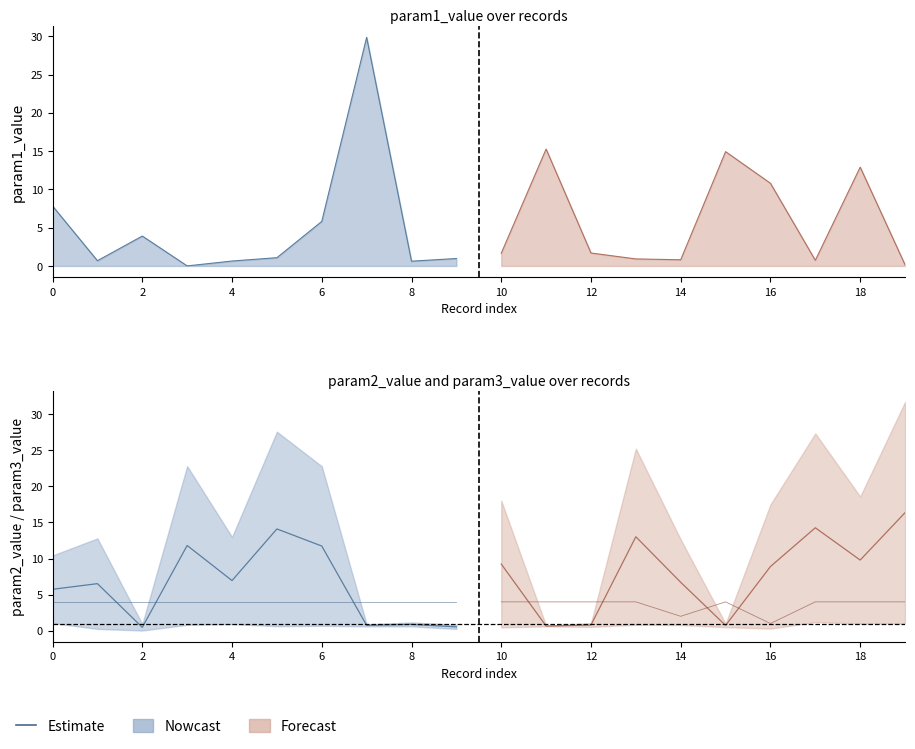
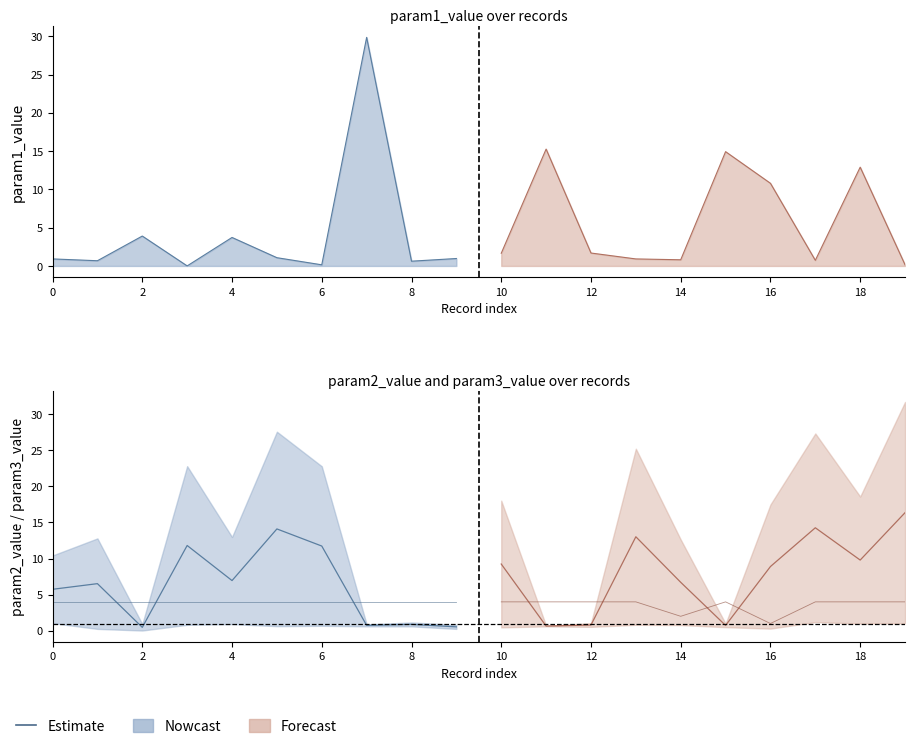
param1_value over records, Nowcast, 0: 8 -> 1
param1_value over records, Nowcast, 4: 1 -> 4
param1_value over records, Nowcast, 6: 6 -> 0
